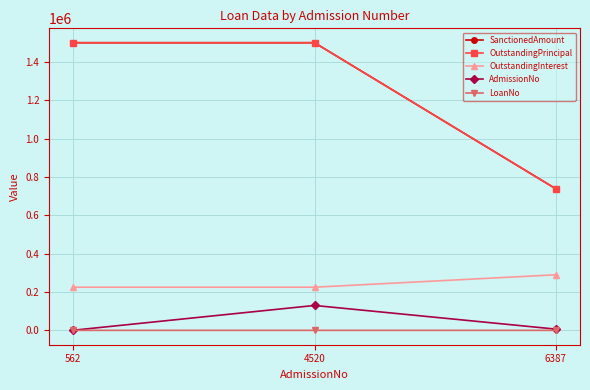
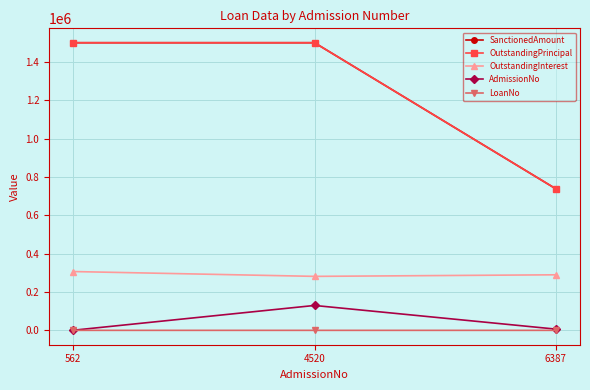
OutstandingInterest, 562: 230000 -> 310000
OutstandingInterest, 4520: 230000 -> 280000
